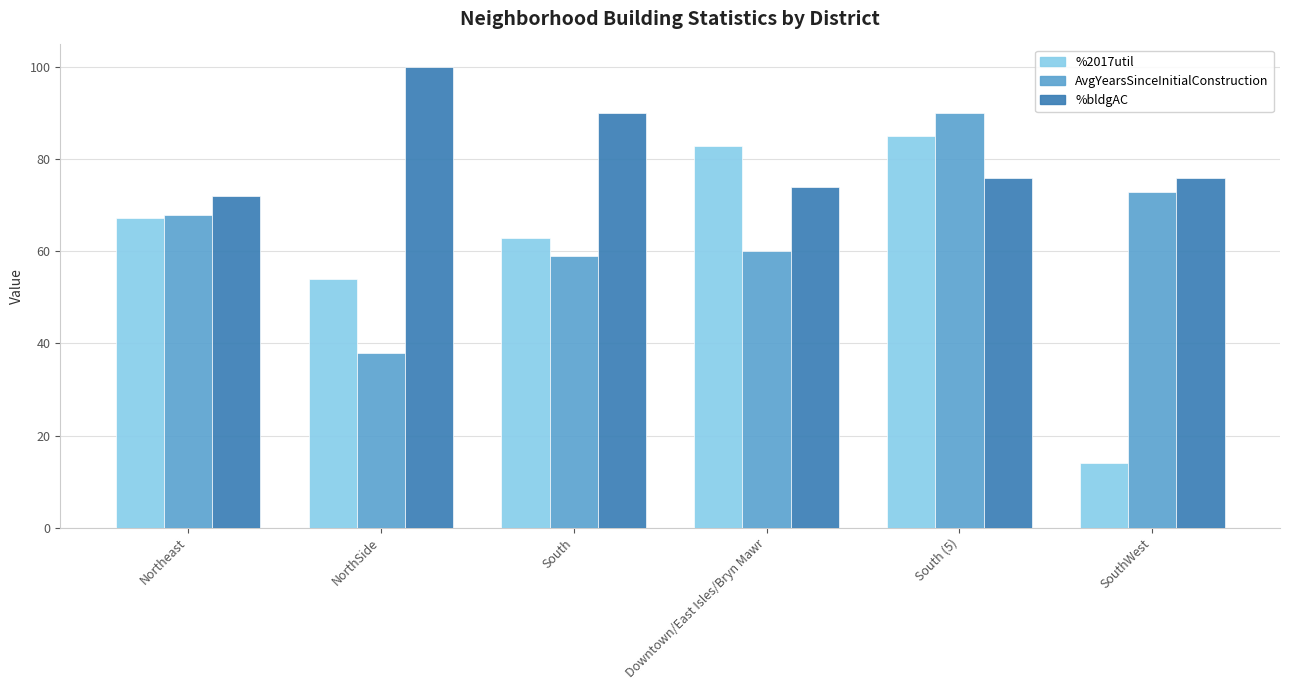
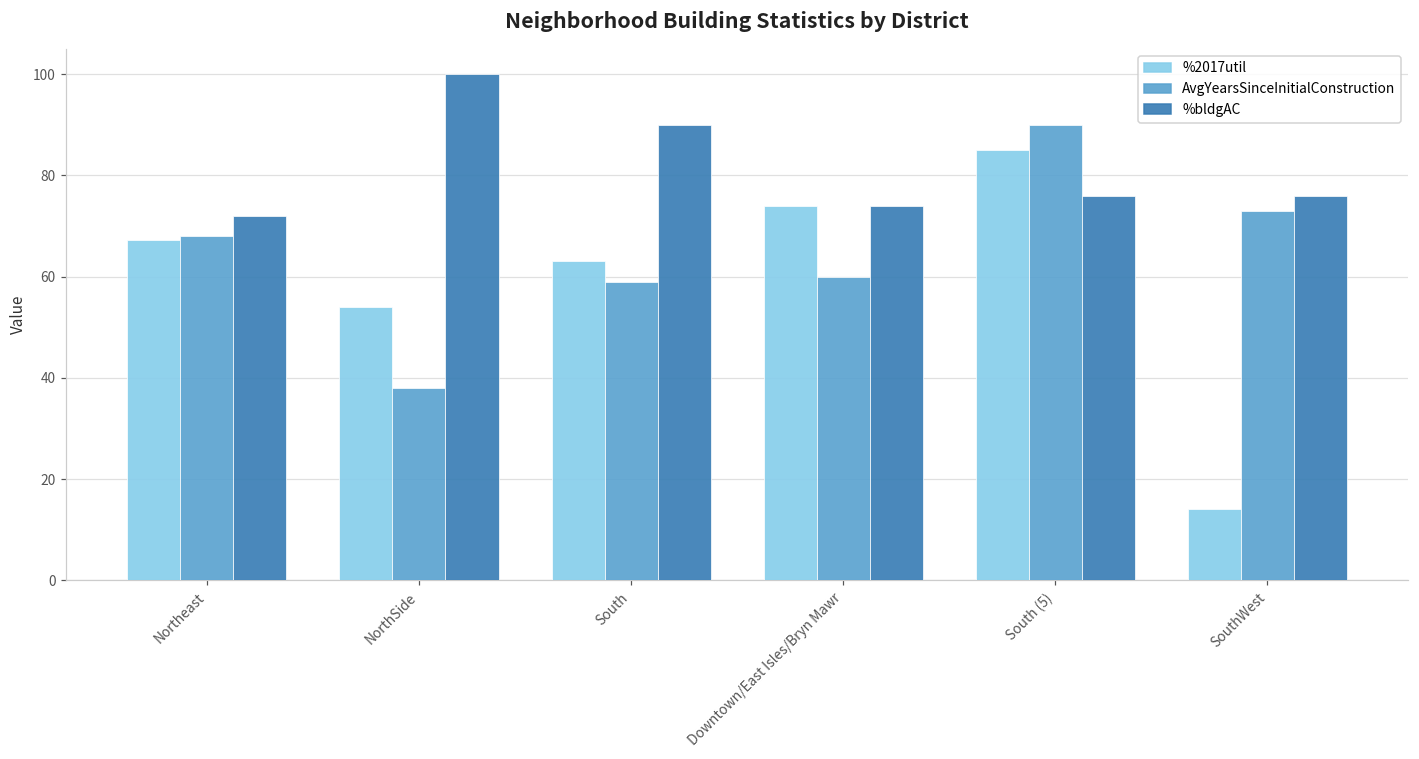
%2017util, Downtown/East Isles/Bryn Mawr: 83 -> 74
